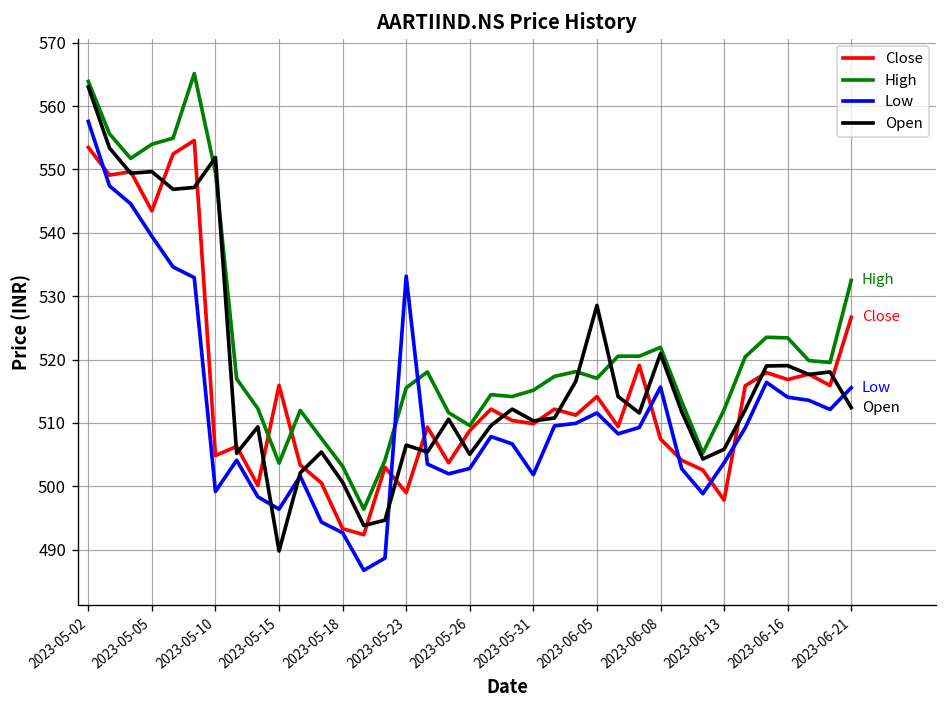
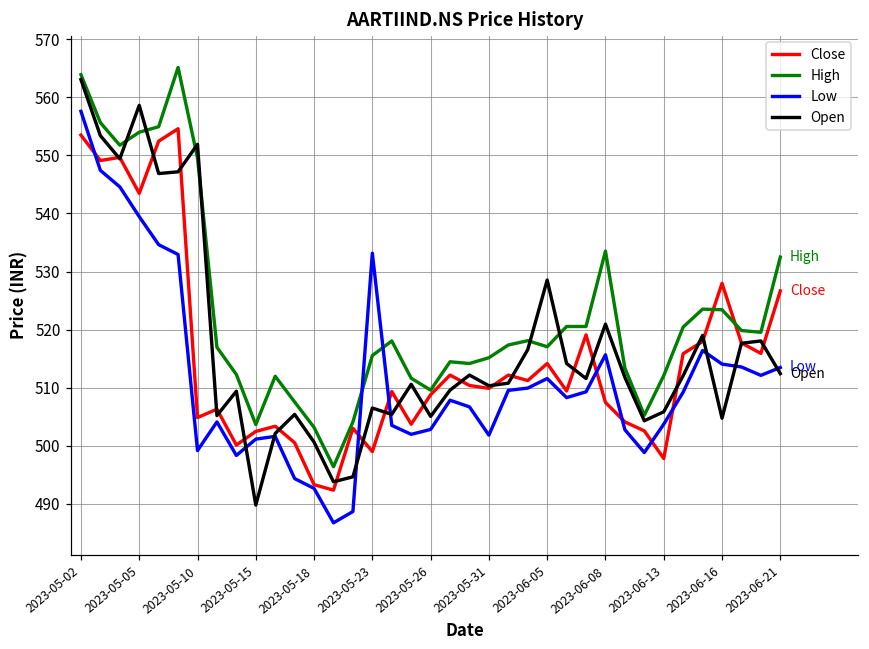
Open, 2023-05-05: 550 -> 559
Close, 2023-05-15: 516 -> 502
Low, 2023-05-15: 496 -> 501
High, 2023-06-08: 522 -> 534
Close, 2023-06-16: 517 -> 528
Open, 2023-06-16: 519 -> 505
Low, 2023-06-21: 516 -> 513
